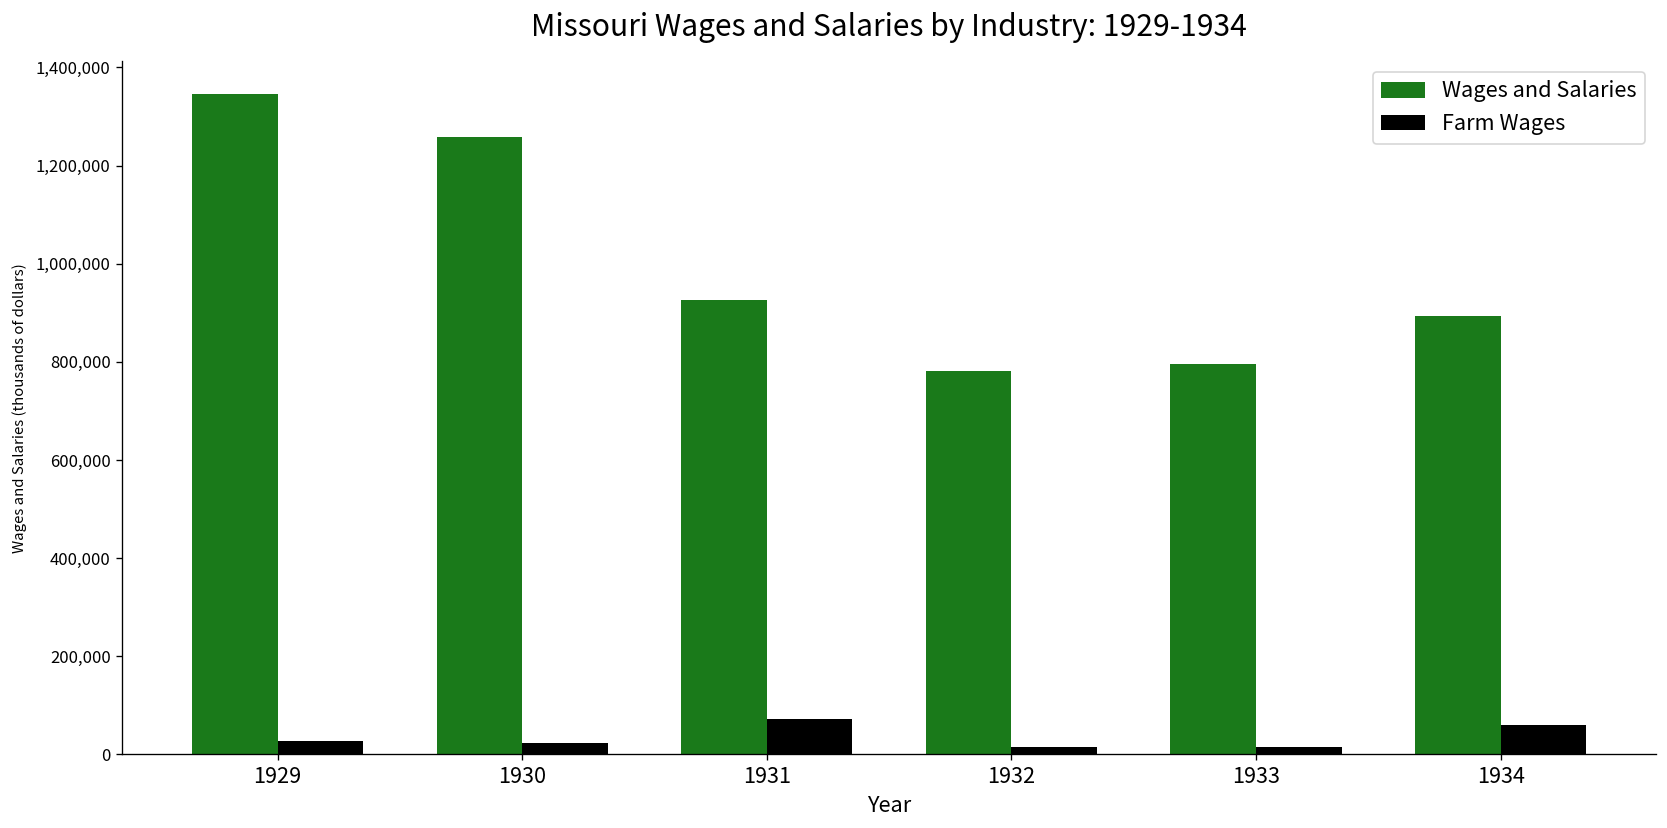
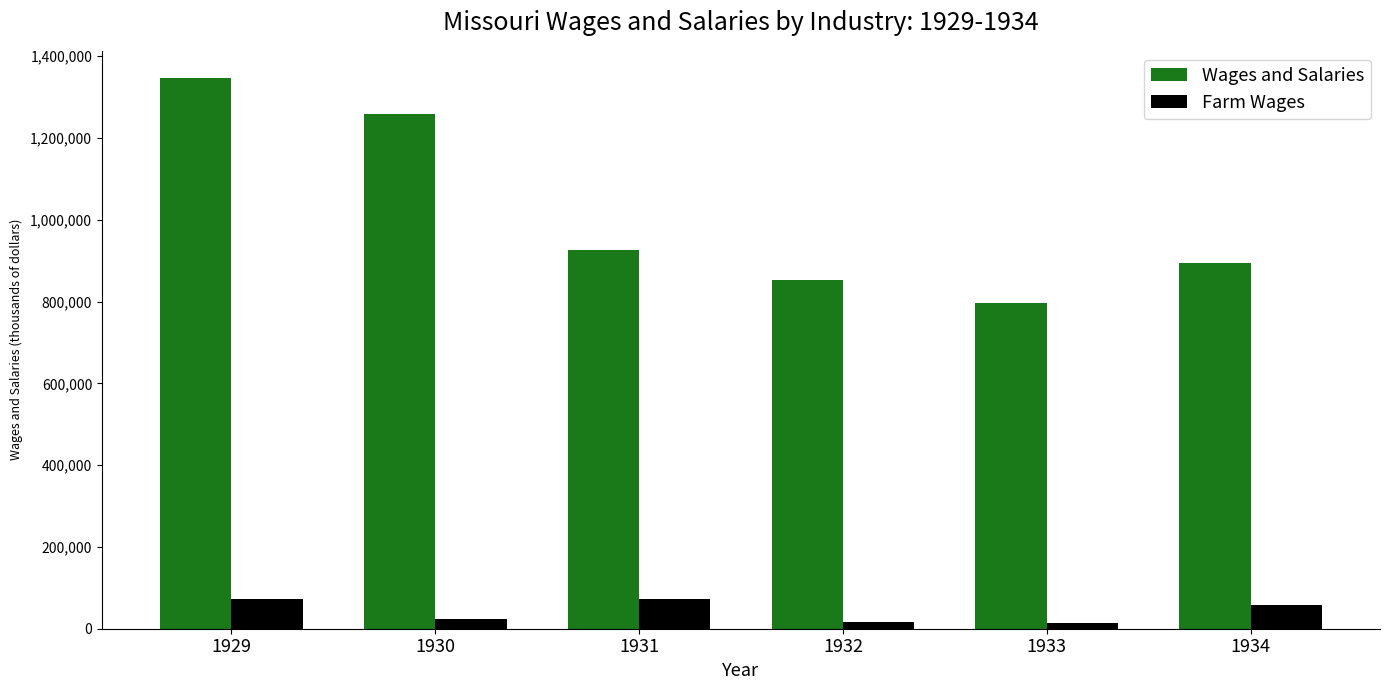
Farm Wages, 1929: 30,000 -> 70,000
Wages and Salaries, 1932: 780,000 -> 850,000
